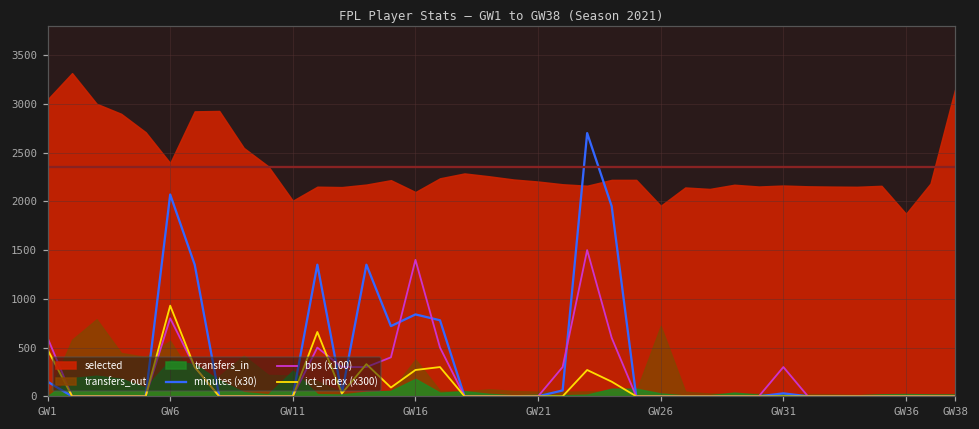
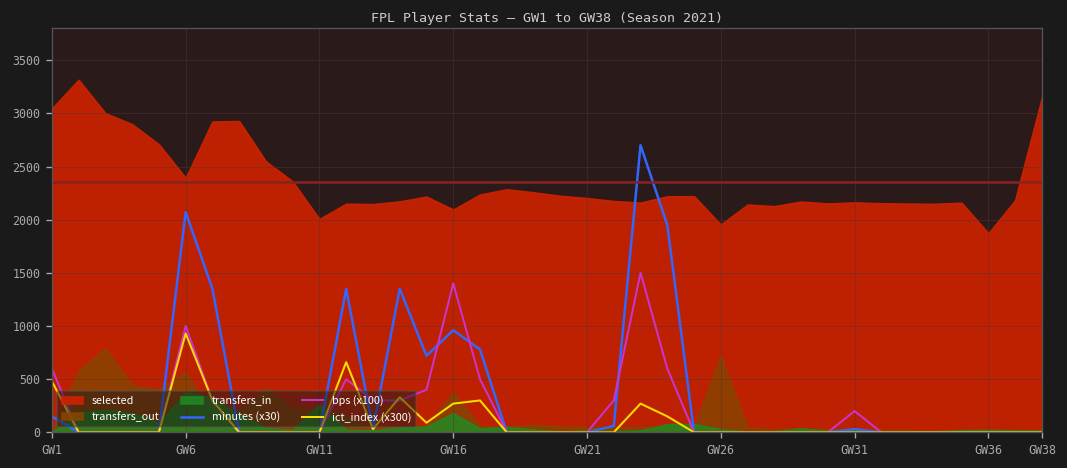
bps (x100), GW6: 800 -> 1000
minutes (x30), GW16: 800 -> 1000
bps (x100), GW31: 300 -> 200
